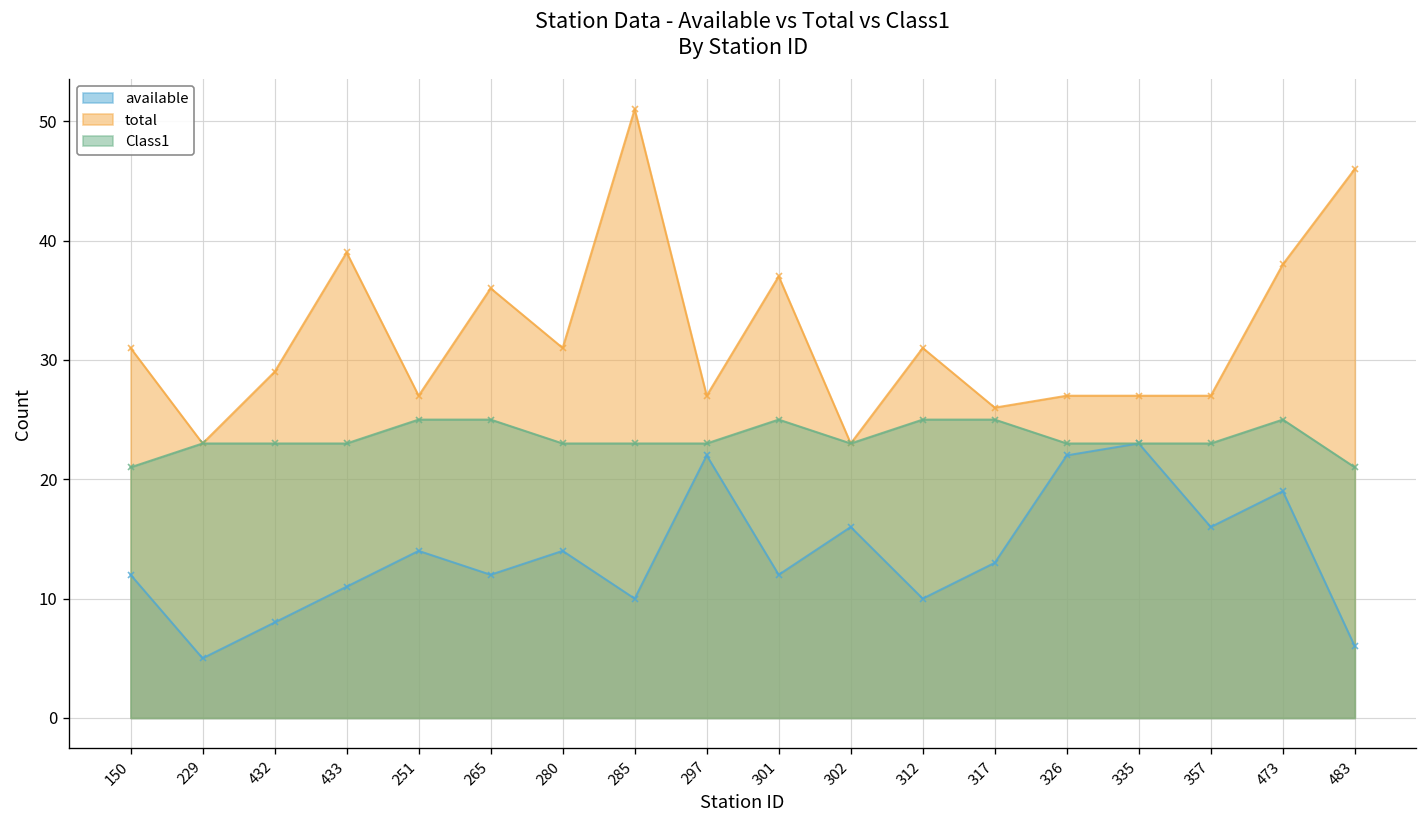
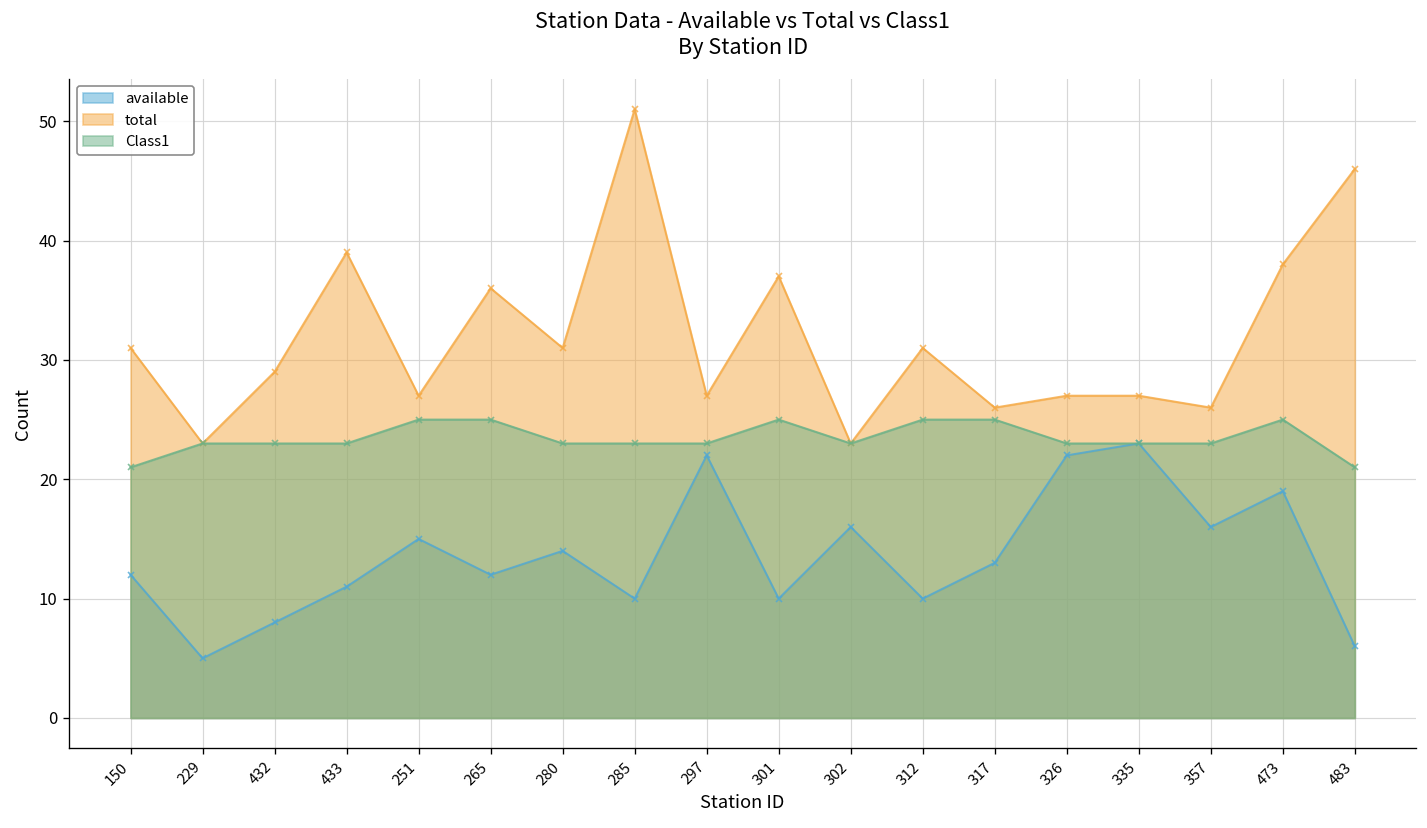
available, 251: 14 -> 15
available, 301: 12 -> 10
total, 357: 27 -> 26
